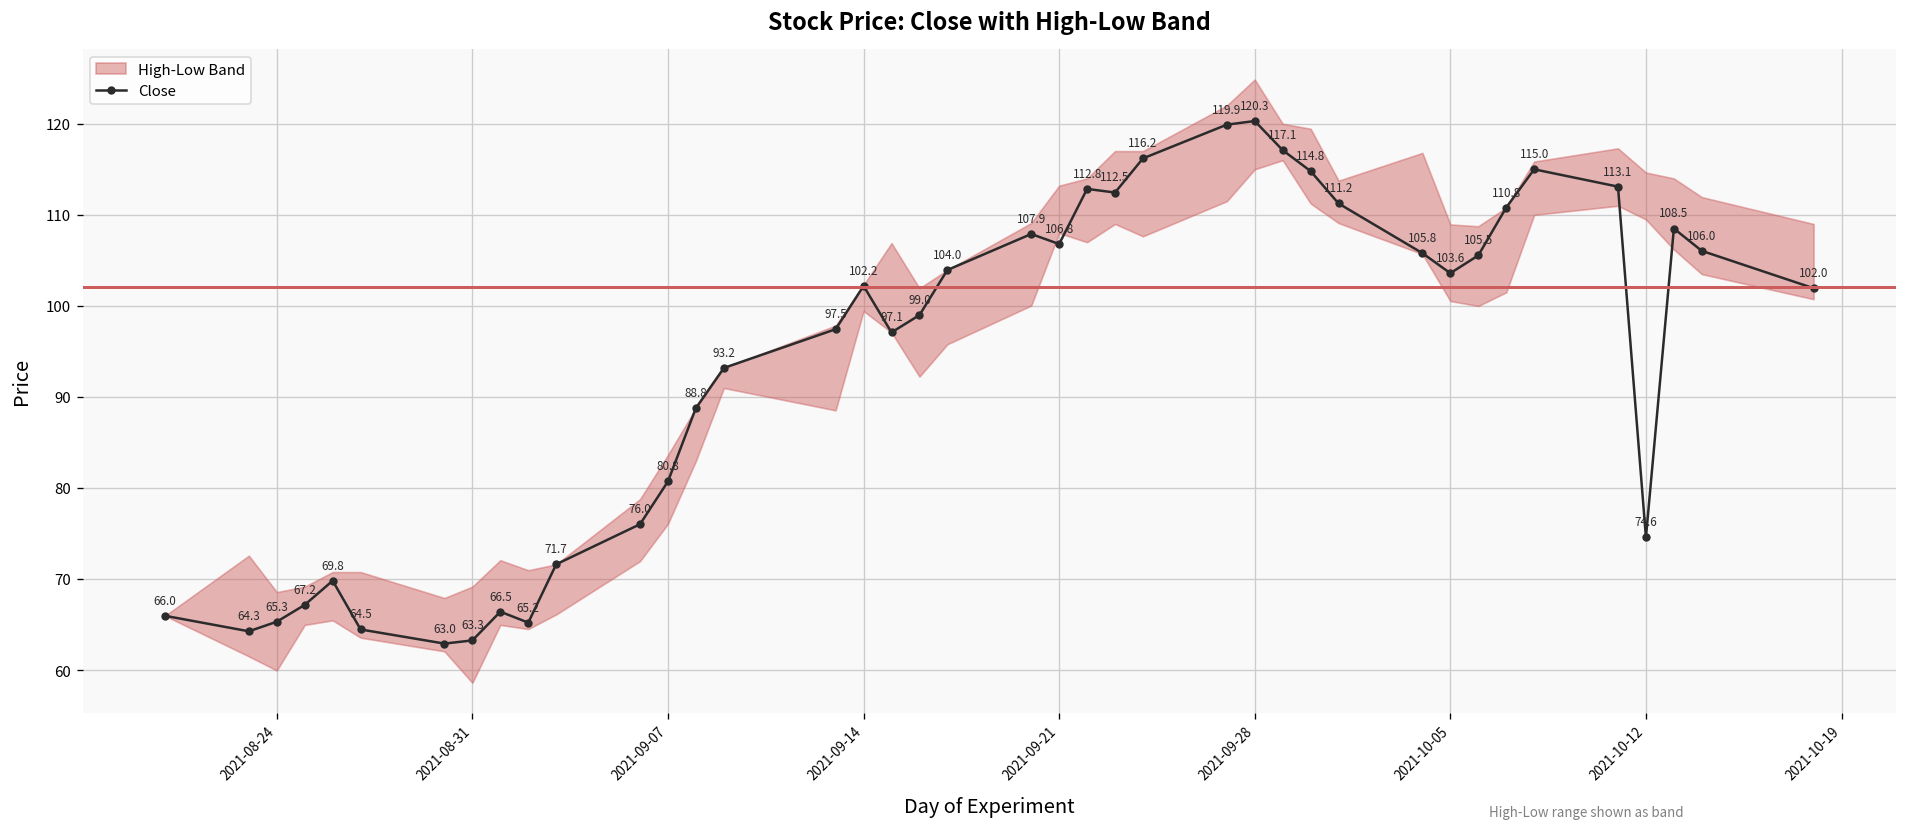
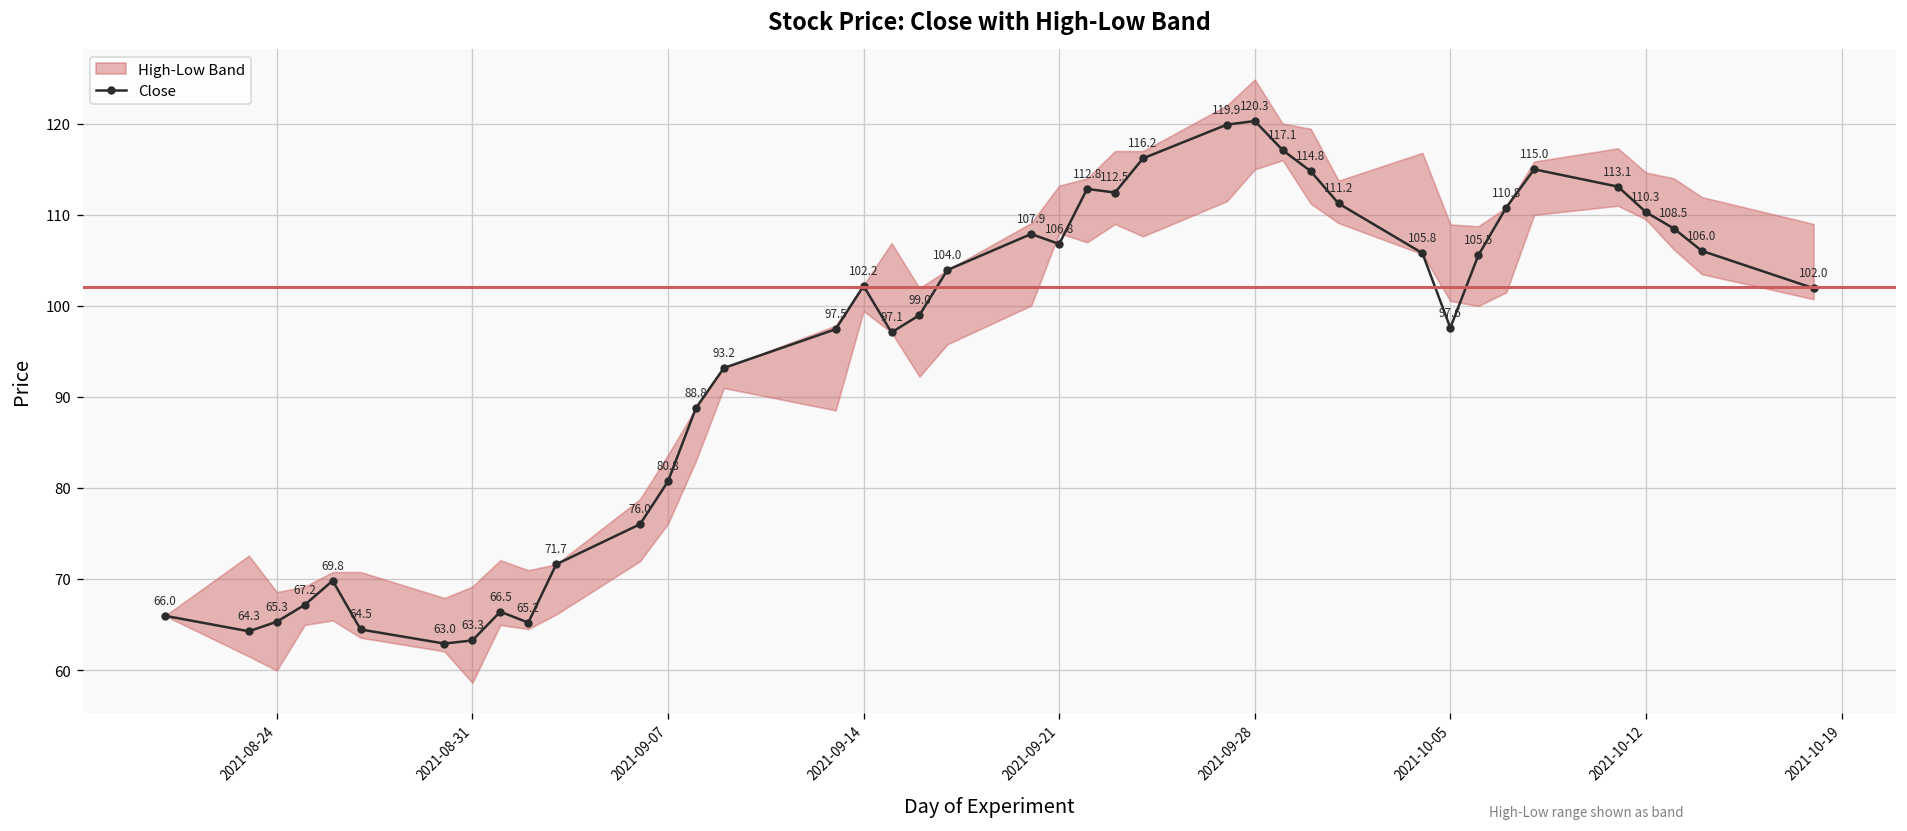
Close, 2021-10-05: 103.6 -> 97.6
Close, 2021-10-12: 74.6 -> 110.3
